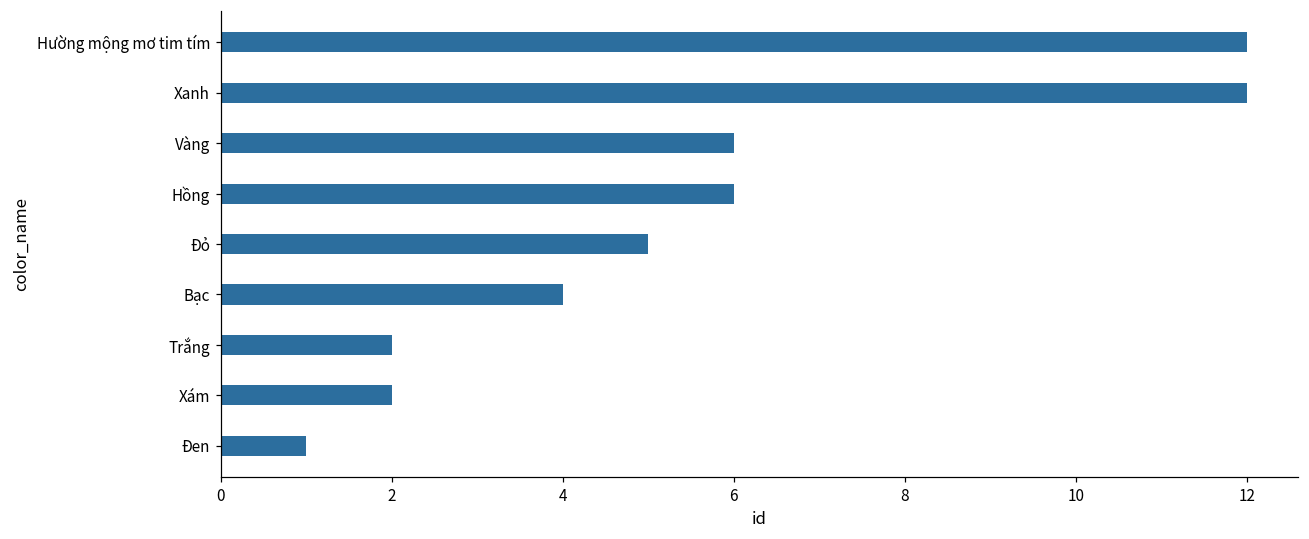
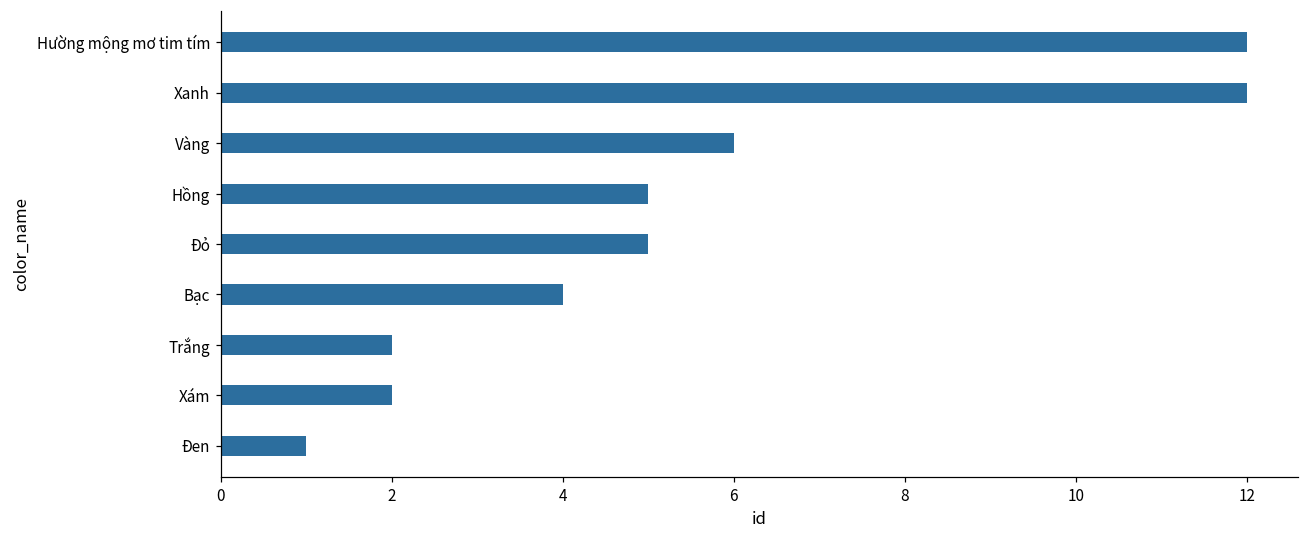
Hồng: 6 -> 5
